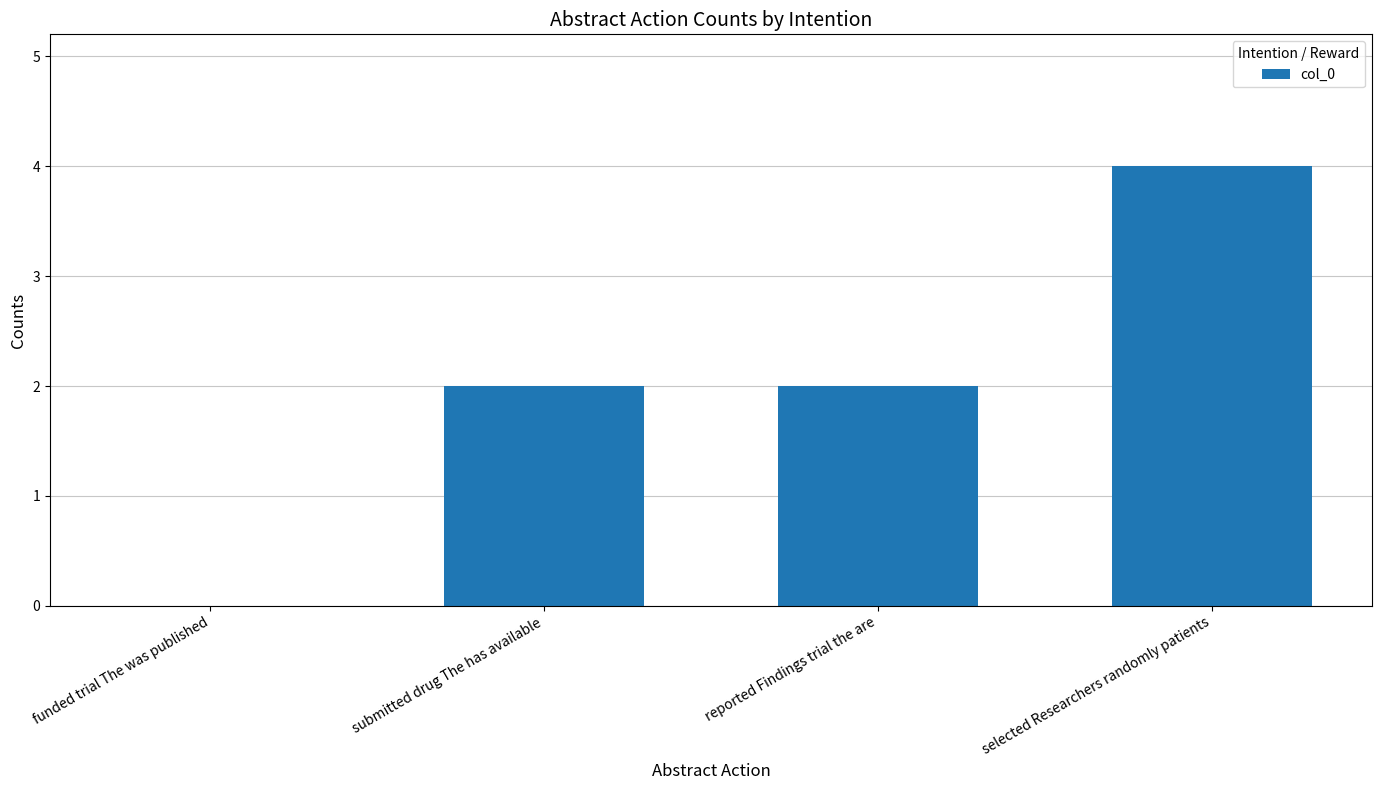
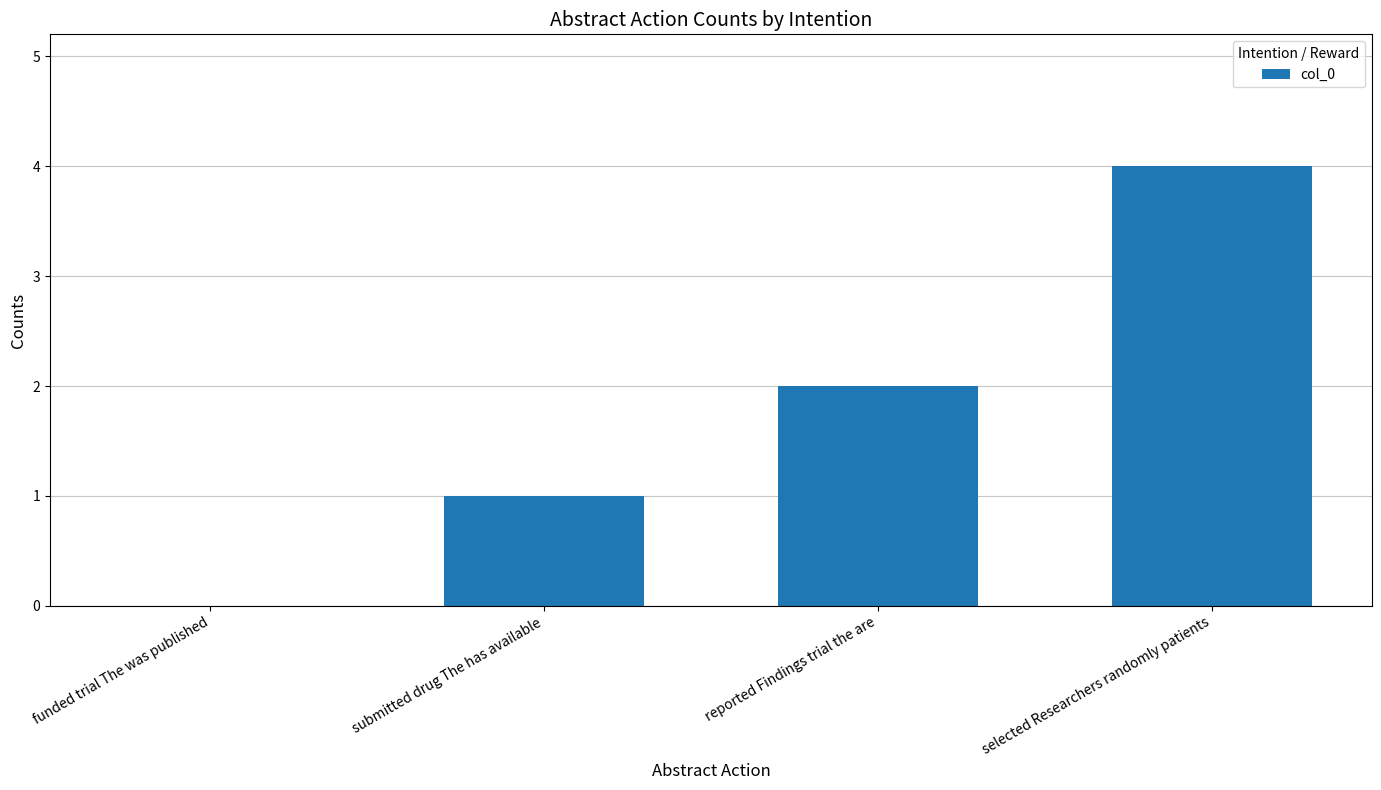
submitted drug The has available: 2 -> 1
